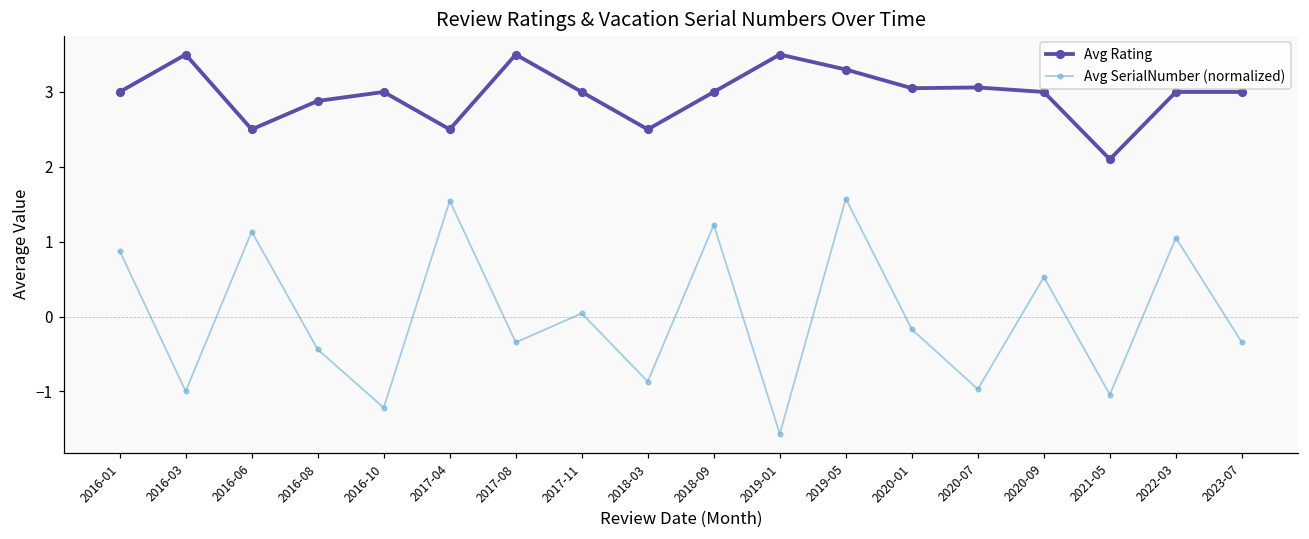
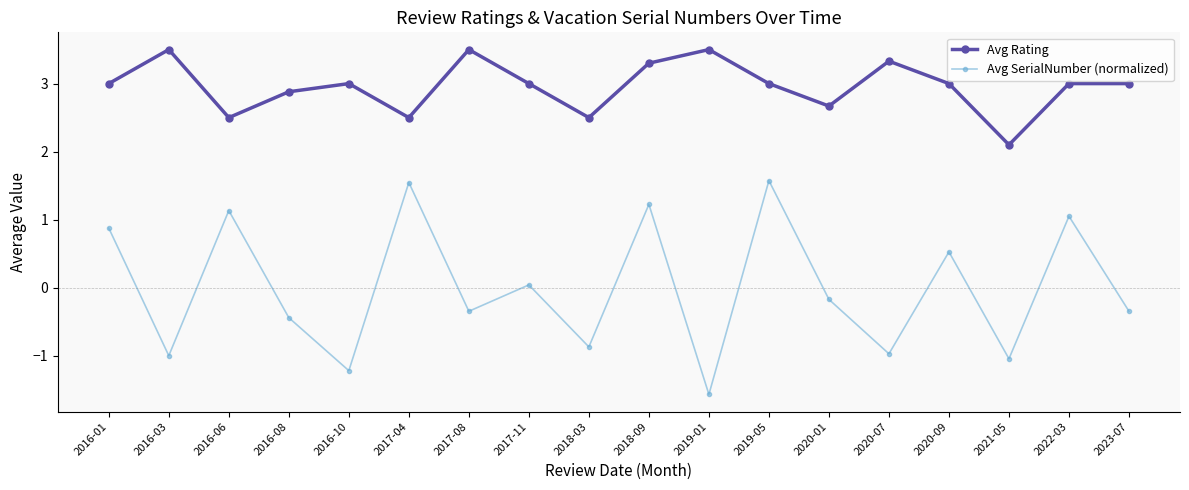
Avg Rating, 2018-09: 3.0 -> 3.3
Avg Rating, 2019-05: 3.3 -> 3.0
Avg Rating, 2020-01: 3.1 -> 2.7
Avg Rating, 2020-07: 3.1 -> 3.3
